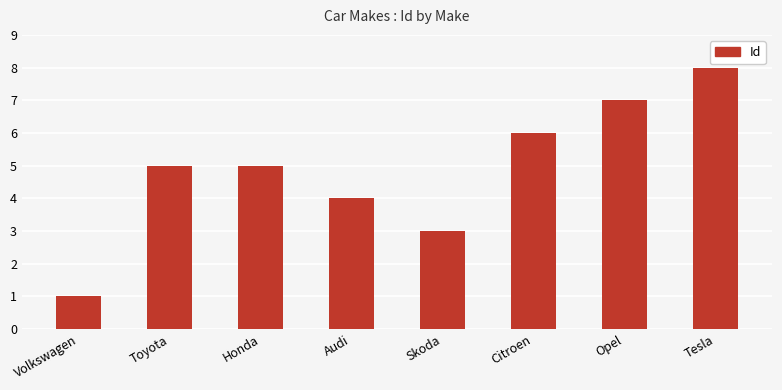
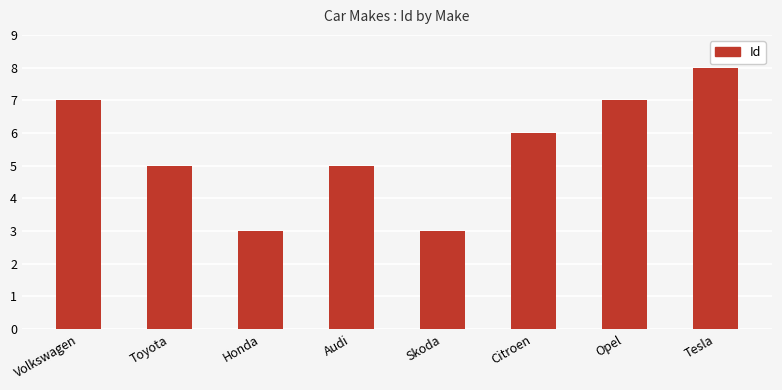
Volkswagen: 1 -> 7
Honda: 5 -> 3
Audi: 4 -> 5
